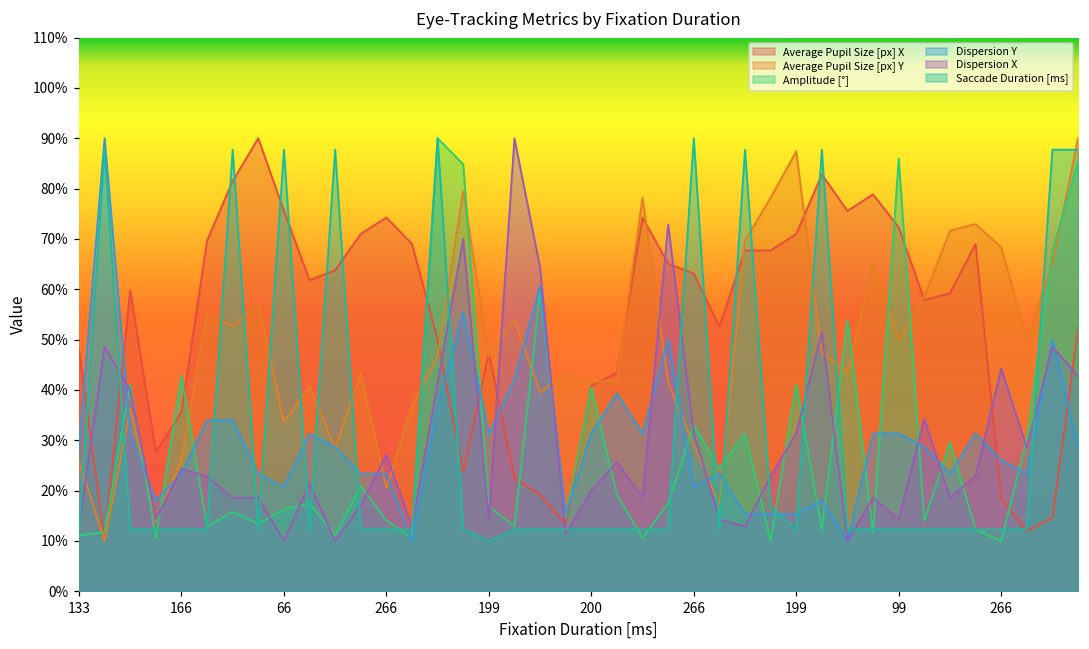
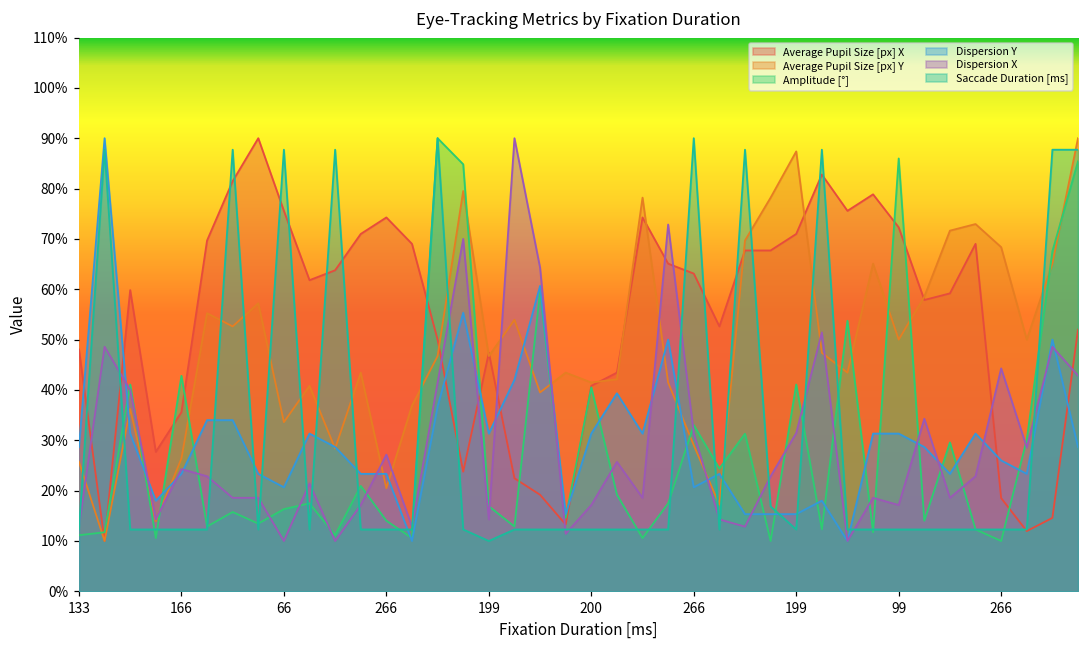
Dispersion X, 200: 20% -> 17%
Dispersion X, 99: 14% -> 17%
